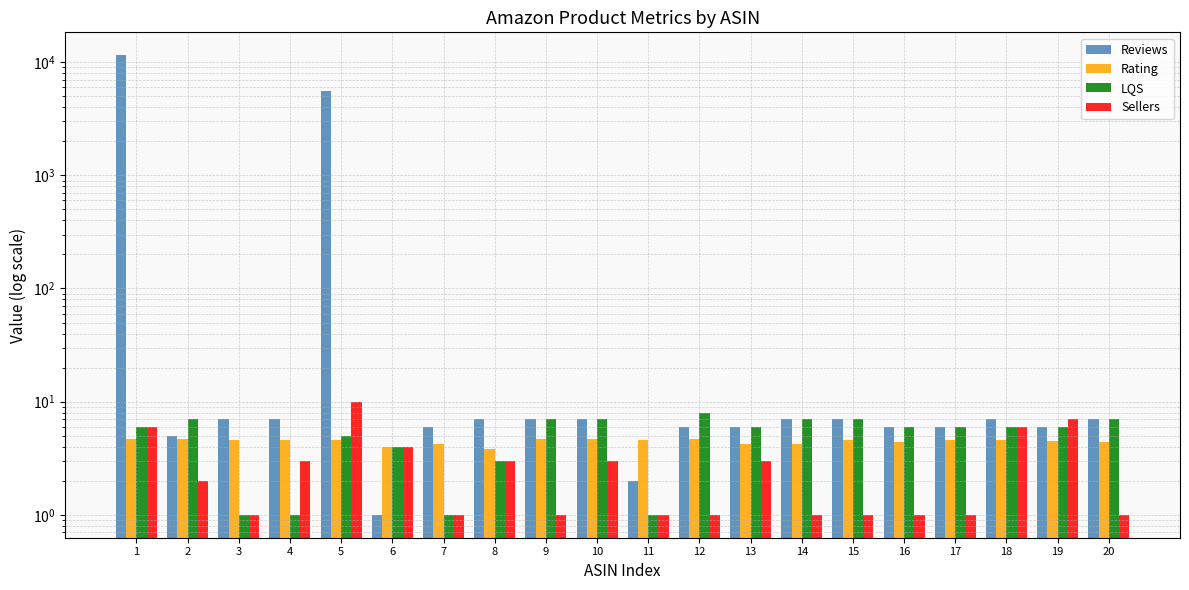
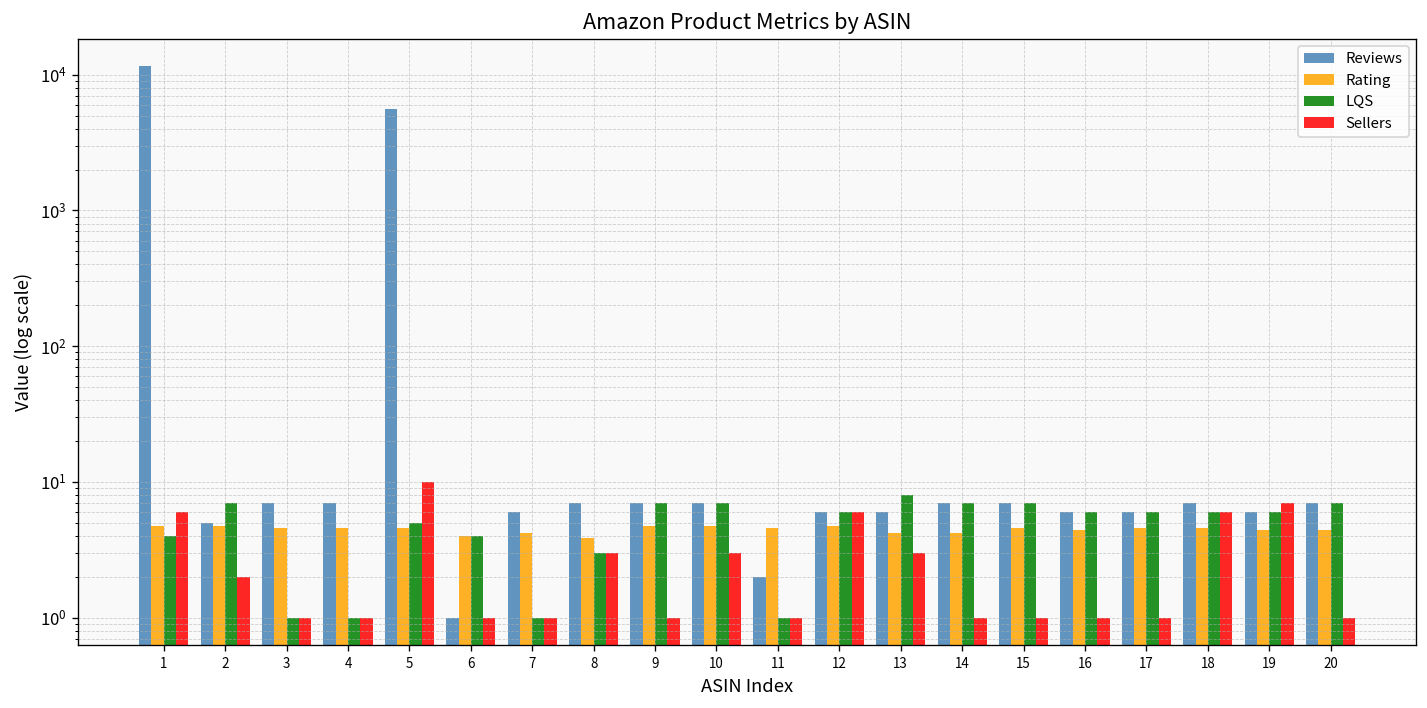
LQS, 1: 6 -> 4
Sellers, 4: 3 -> 1
Sellers, 6: 4 -> 1
LQS, 12: 8 -> 6
Sellers, 12: 1 -> 6
LQS, 13: 6 -> 8
